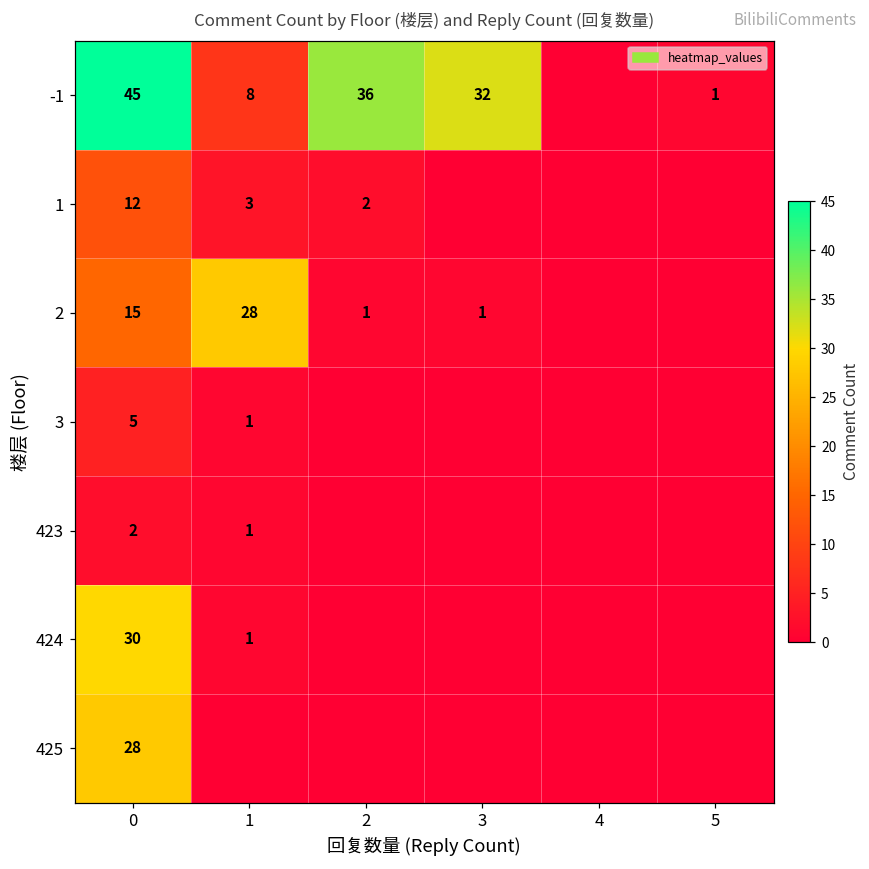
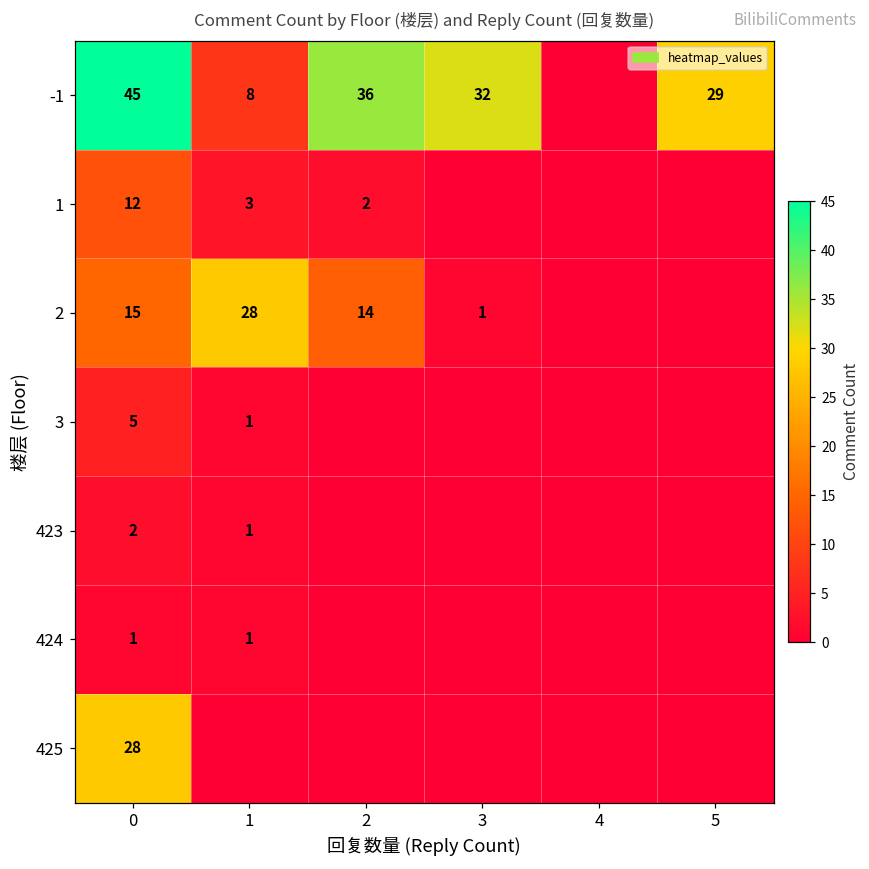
-1, 5: 1 -> 29
2, 2: 1 -> 14
424, 0: 30 -> 1
